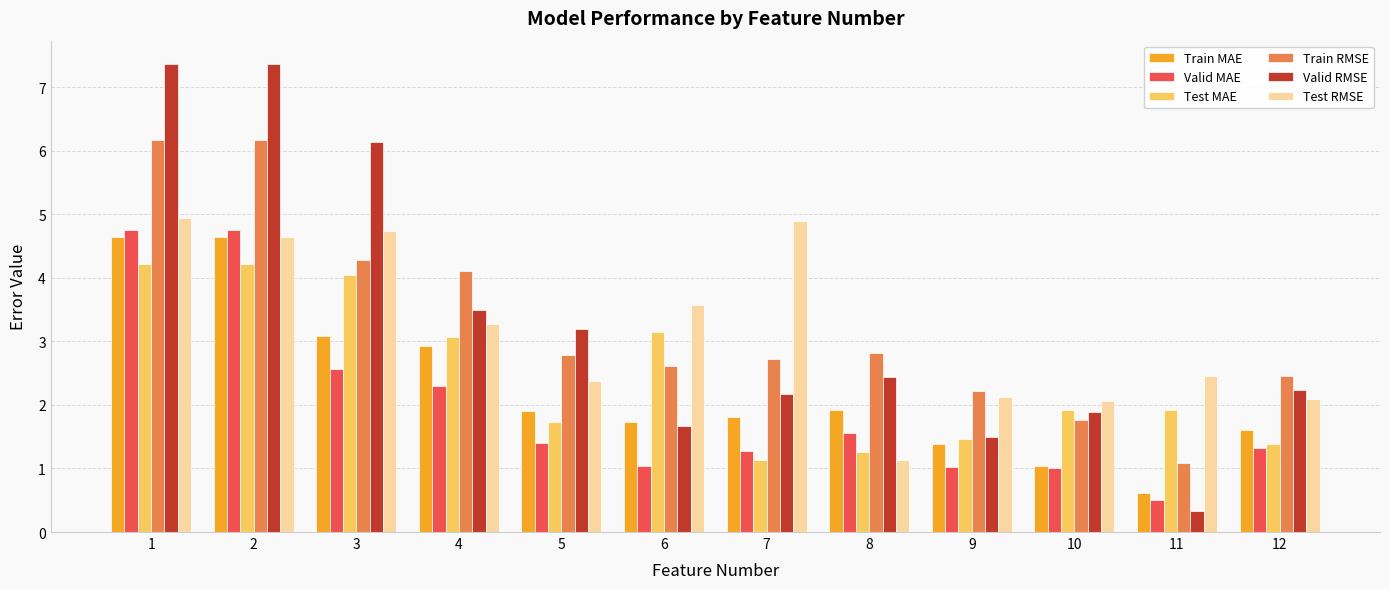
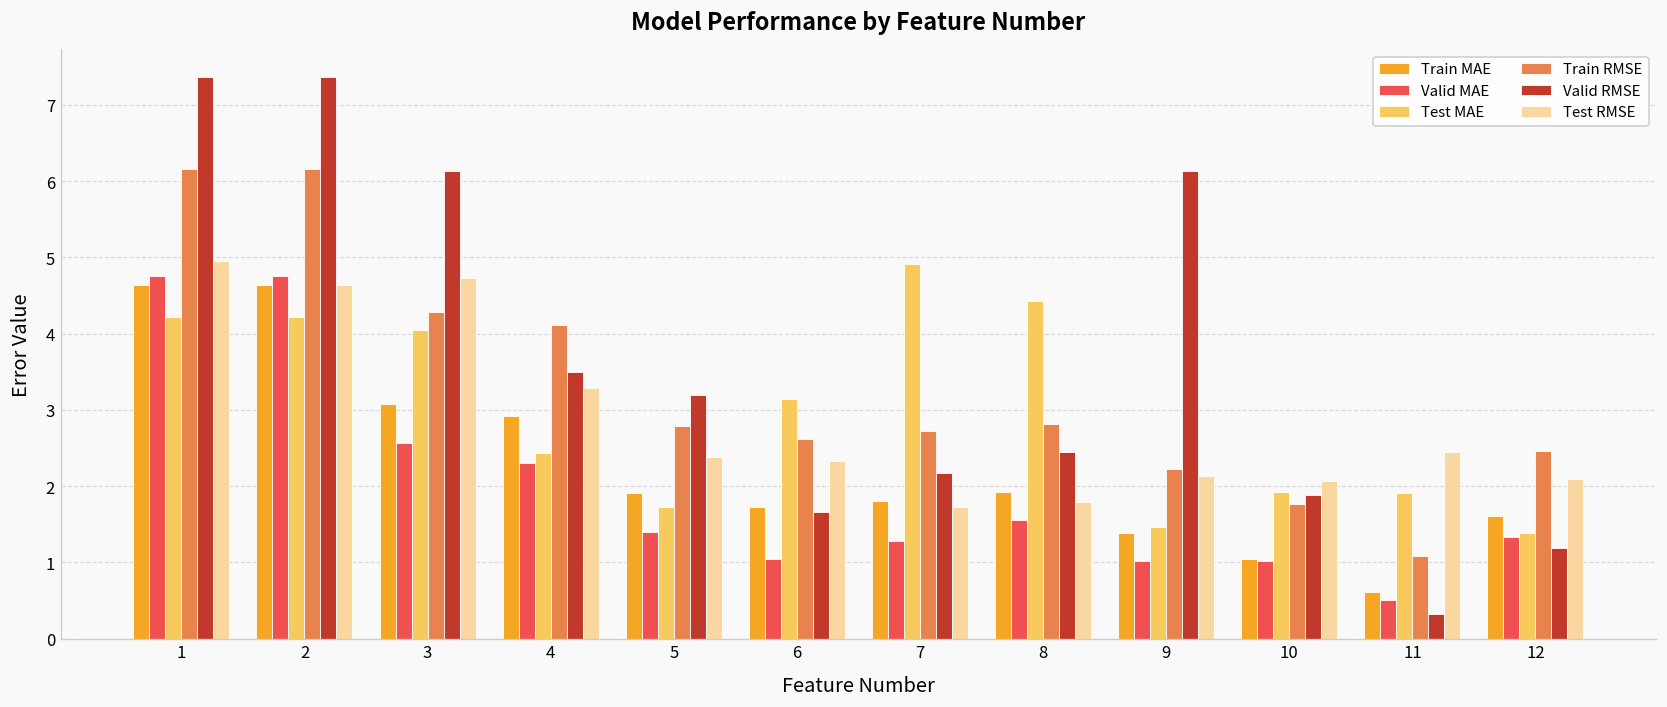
Test MAE, 4: 3.1 -> 2.4
Test RMSE, 6: 3.6 -> 2.3
Test MAE, 7: 1.1 -> 4.9
Test RMSE, 7: 4.9 -> 1.7
Test MAE, 8: 1.3 -> 4.4
Test RMSE, 8: 1.1 -> 1.8
Valid RMSE, 9: 1.5 -> 6.1
Valid RMSE, 12: 2.2 -> 1.2
